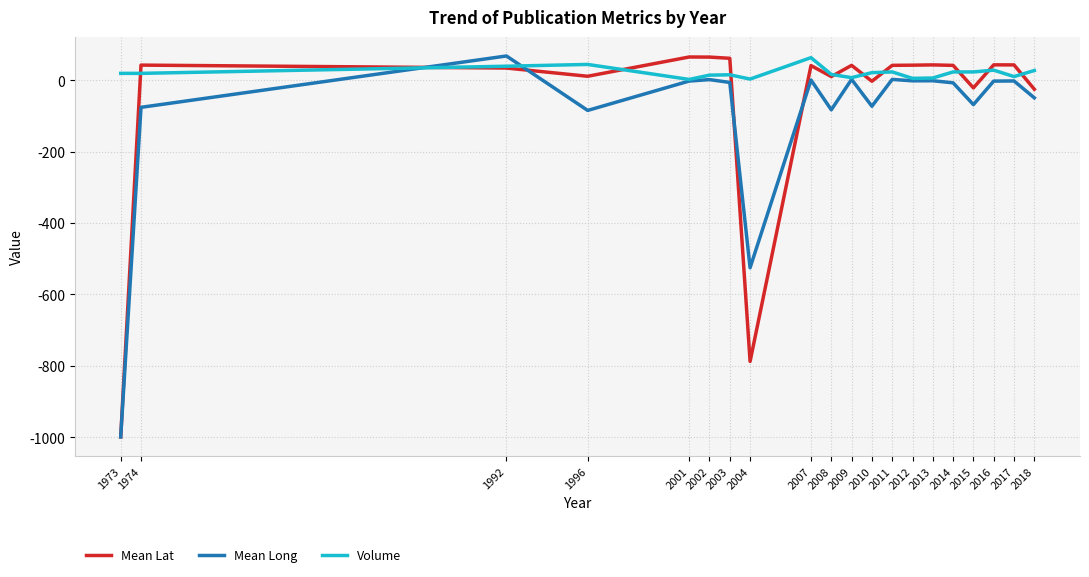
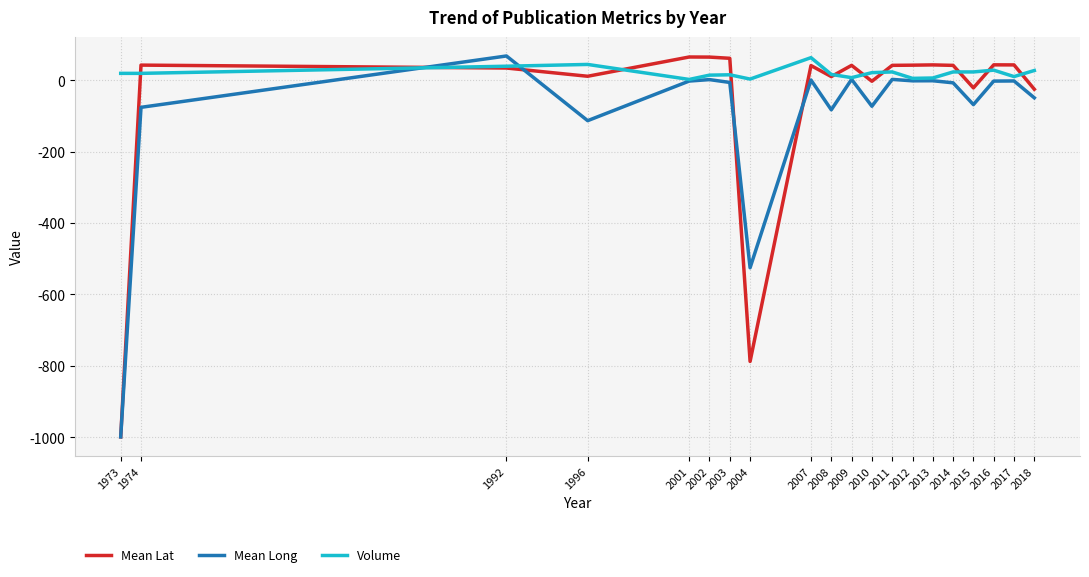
Mean Long, 1996: -80 -> -110
